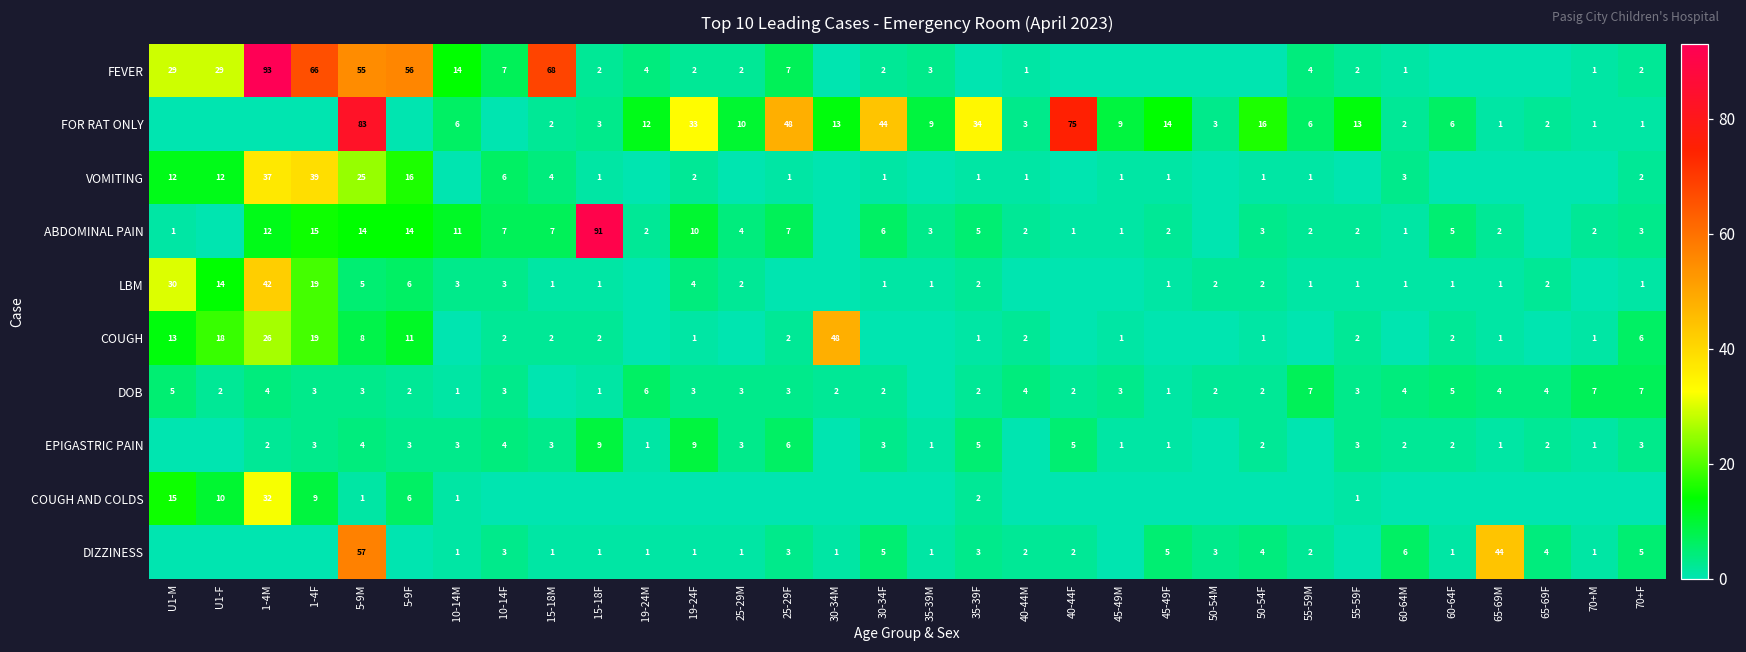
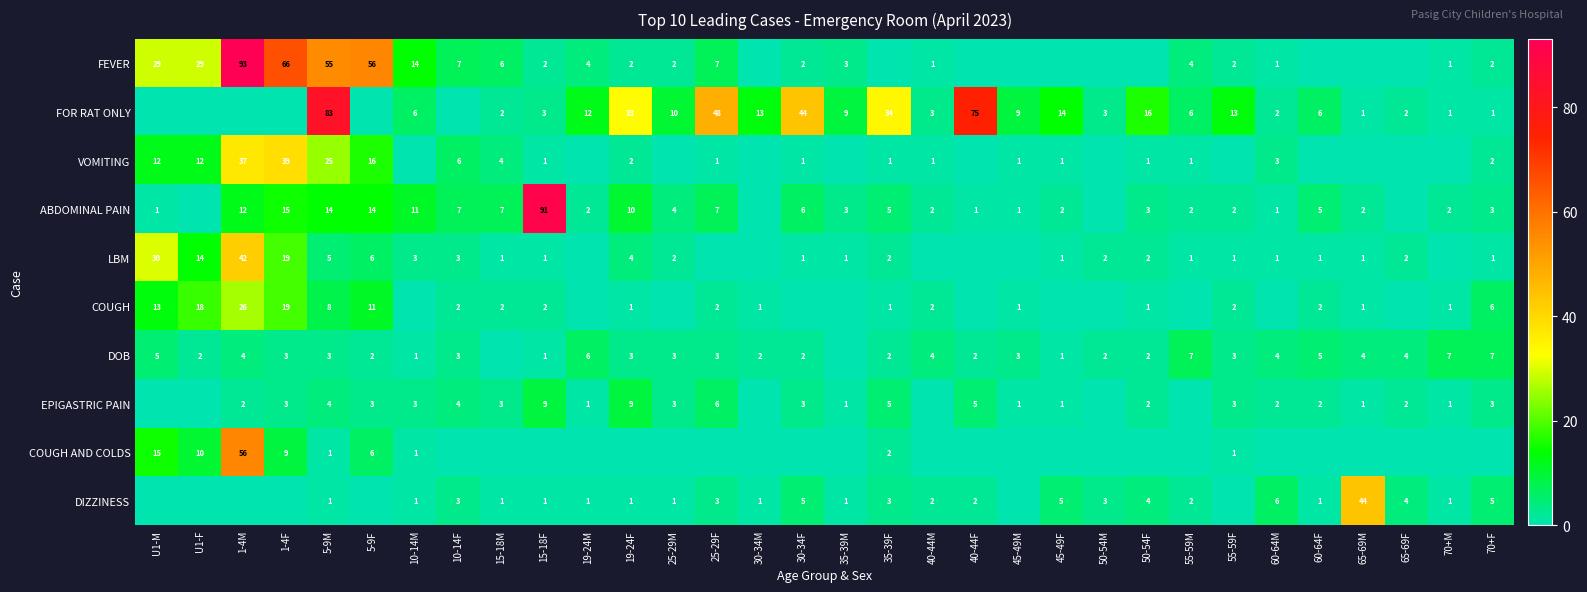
FEVER, 15-18M: 68 -> 6
COUGH, 30-34M: 48 -> 1
COUGH AND COLDS, 1-4M: 32 -> 56
DIZZINESS, 5-9M: 57 -> 1
